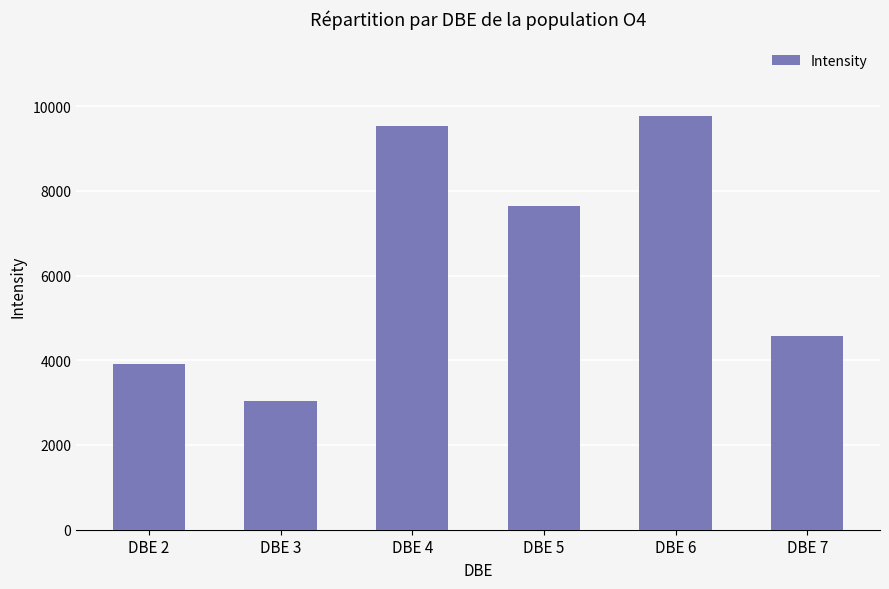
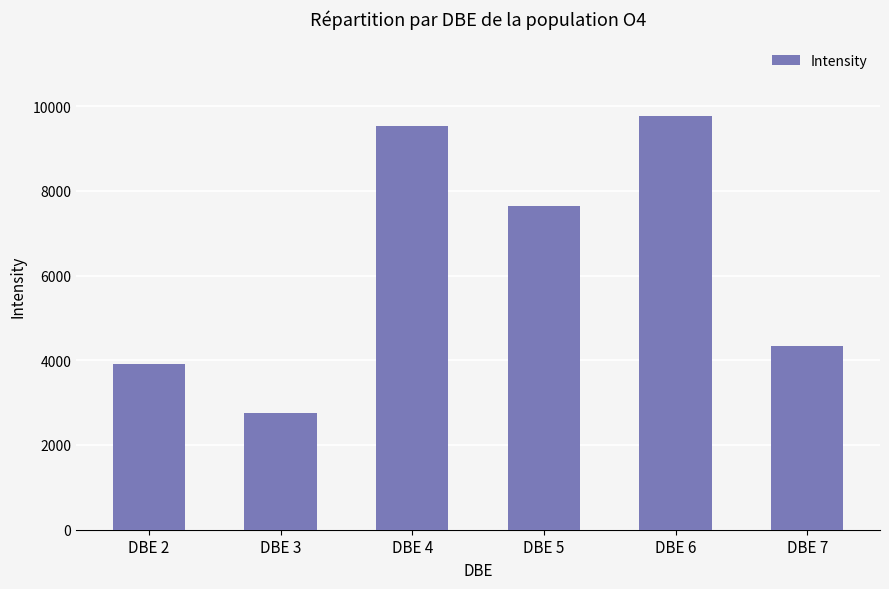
DBE 3: 3000 -> 2800
DBE 7: 4600 -> 4300
